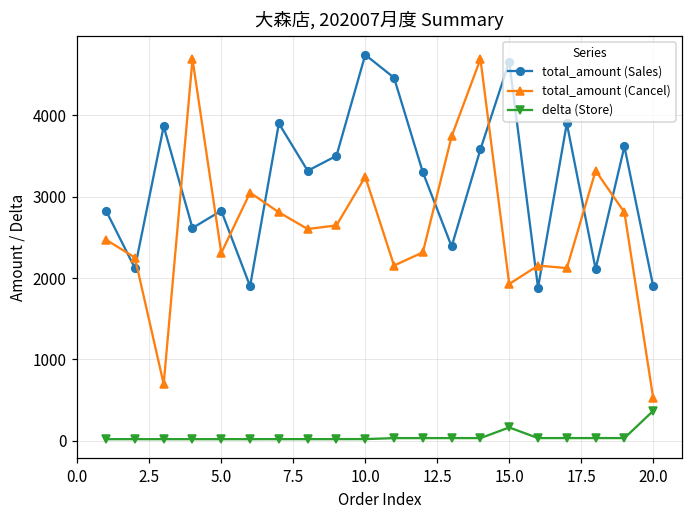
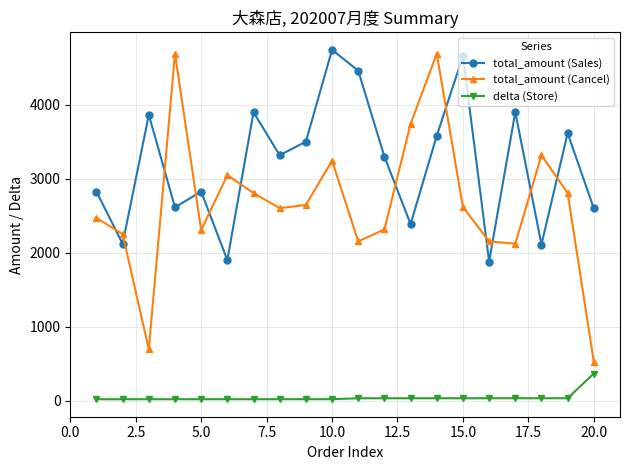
total_amount (Cancel), 15.0: 1900 -> 2600
delta (Store), 15.0: 200 -> 0
total_amount (Sales), 20.0: 1900 -> 2600
